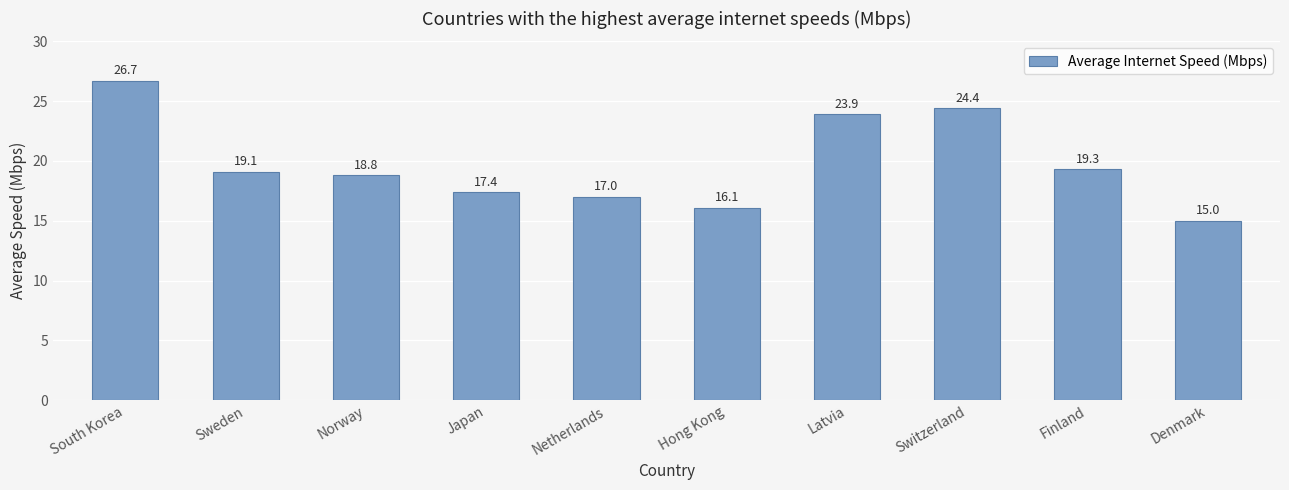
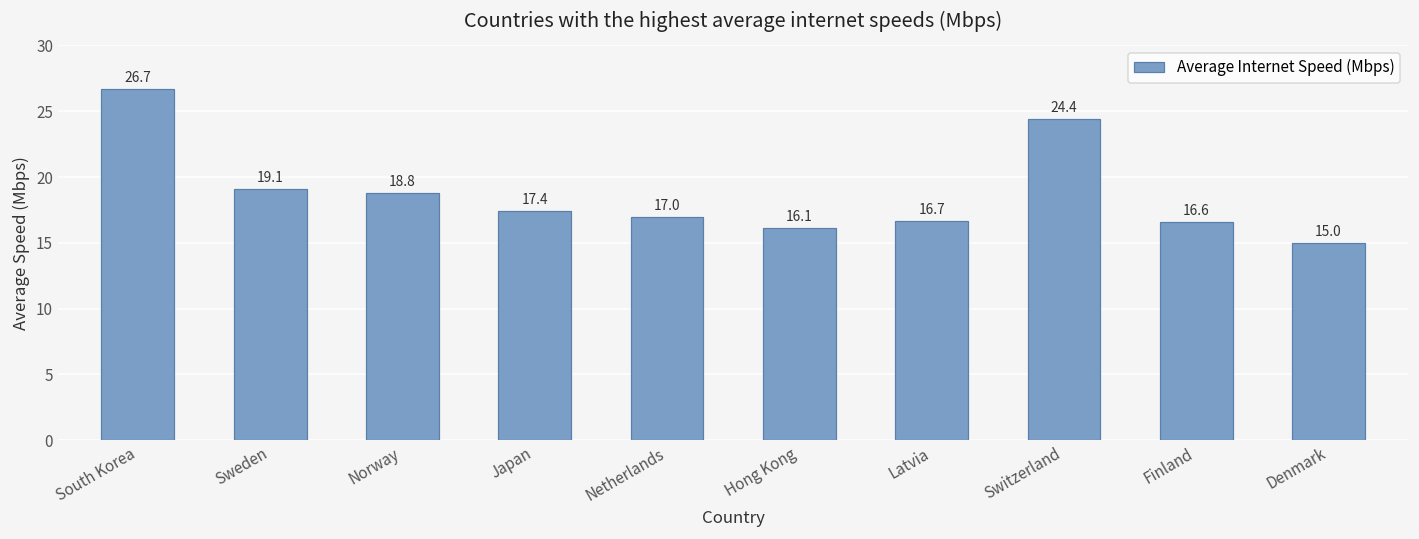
Latvia: 23.9 -> 16.7
Finland: 19.3 -> 16.6
